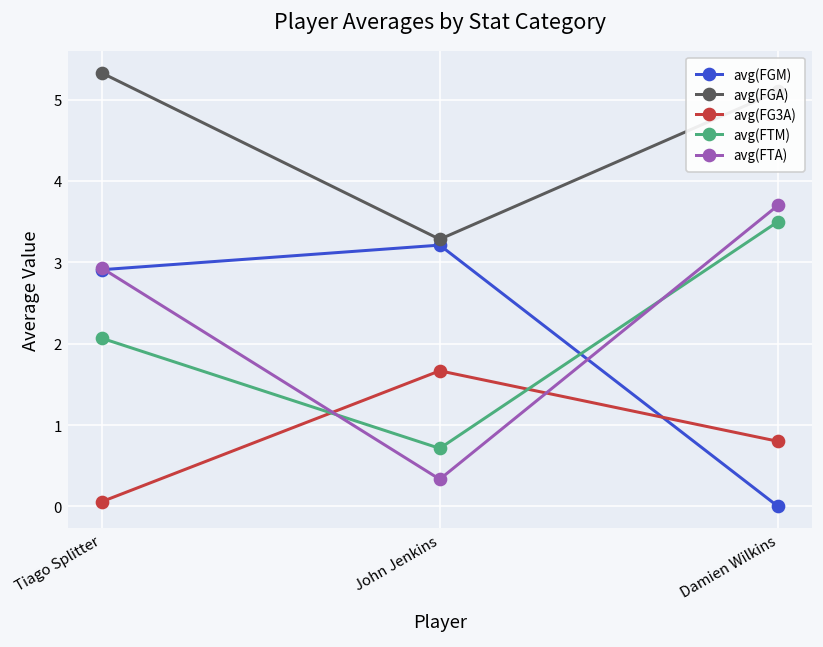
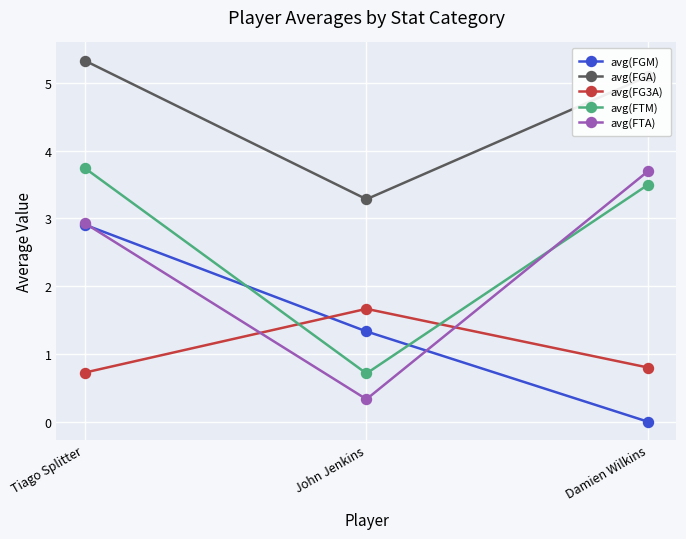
avg(FG3A), Tiago Splitter: 0.1 -> 0.7
avg(FTM), Tiago Splitter: 2.1 -> 3.7
avg(FGM), John Jenkins: 3.2 -> 1.3
